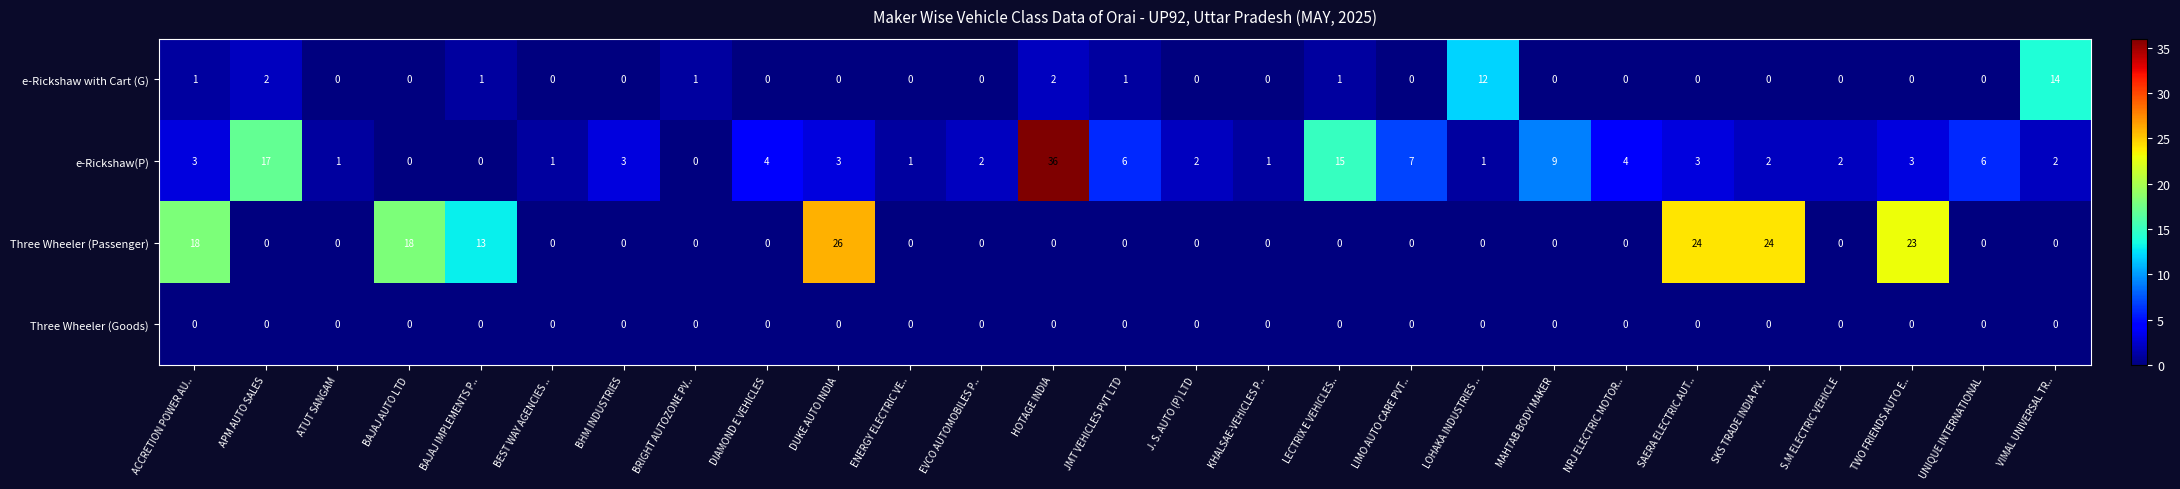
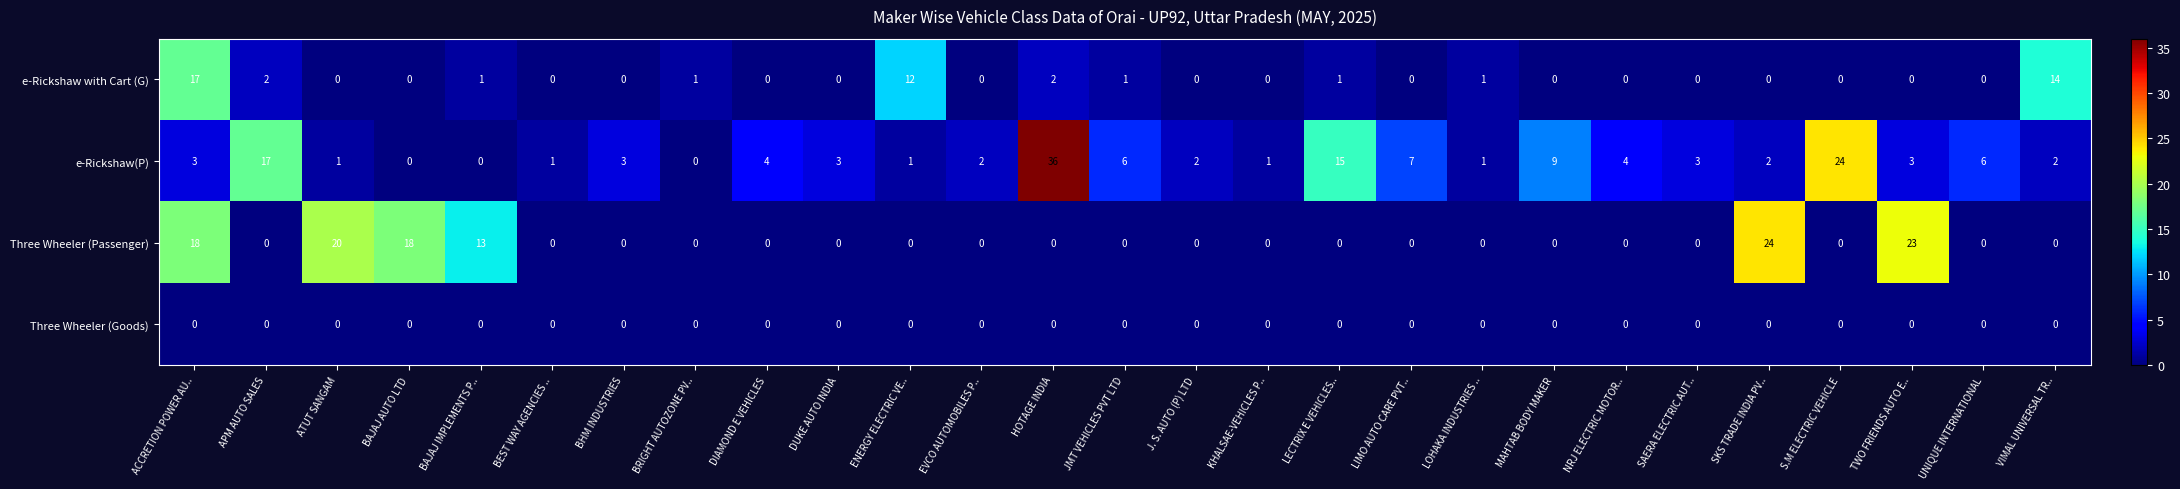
e-Rickshaw with Cart (G), ACCRETION POWER AU..: 1 -> 17
e-Rickshaw with Cart (G), ENERGY ELECTRIC VE..: 0 -> 12
e-Rickshaw with Cart (G), LOHAKA INDUSTRIES ..: 12 -> 1
e-Rickshaw(P), S.M ELECTRIC VEHICLE: 2 -> 24
Three Wheeler (Passenger), ATUT SANGAM: 0 -> 20
Three Wheeler (Passenger), DUKE AUTO INDIA: 26 -> 0
Three Wheeler (Passenger), SAERA ELECTRIC AUT..: 24 -> 0
